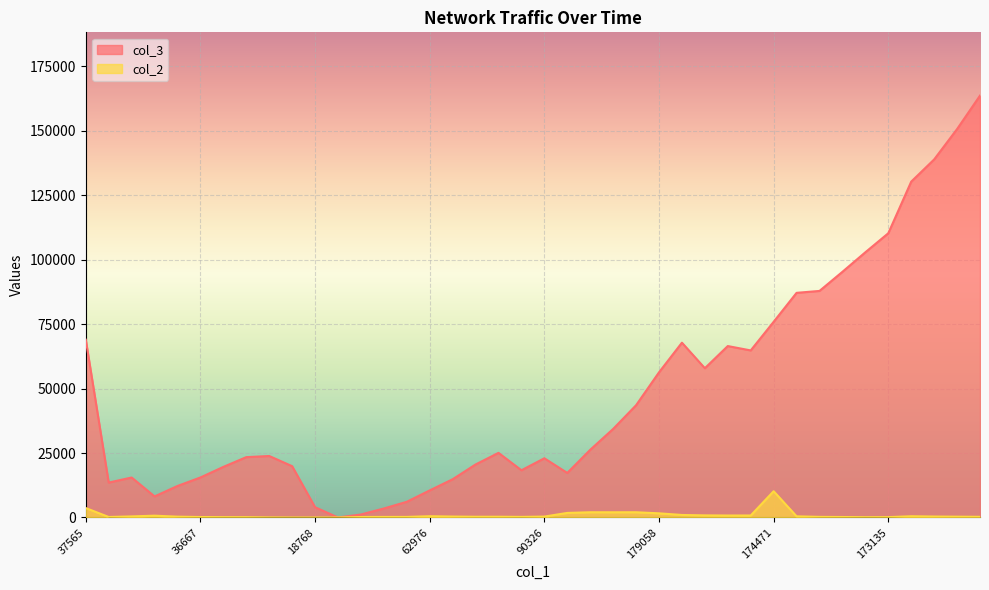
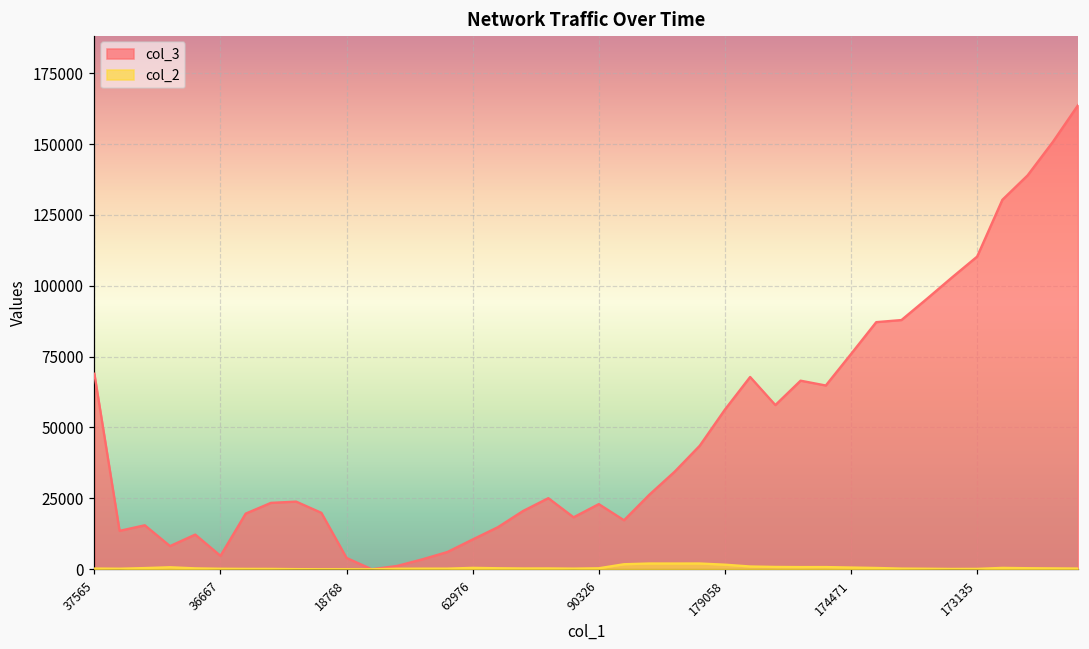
col_2, 37565: 4000 -> 0
col_3, 36667: 16000 -> 5000
col_2, 174471: 10000 -> 1000
